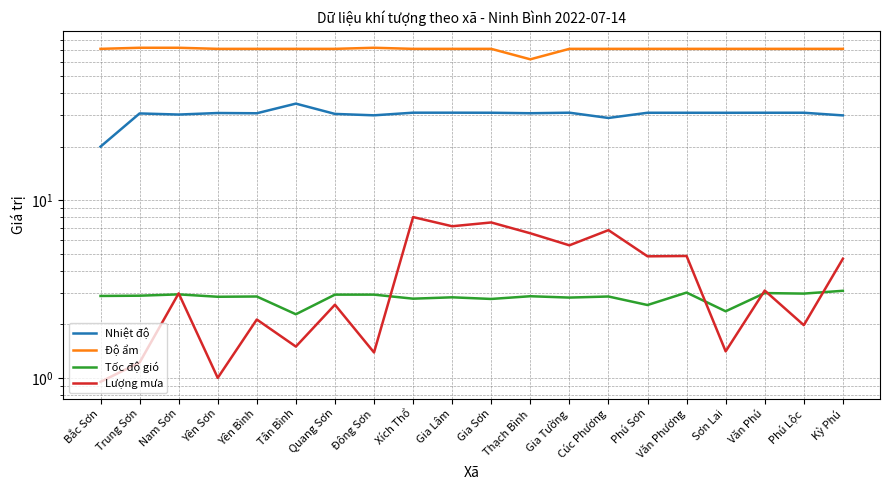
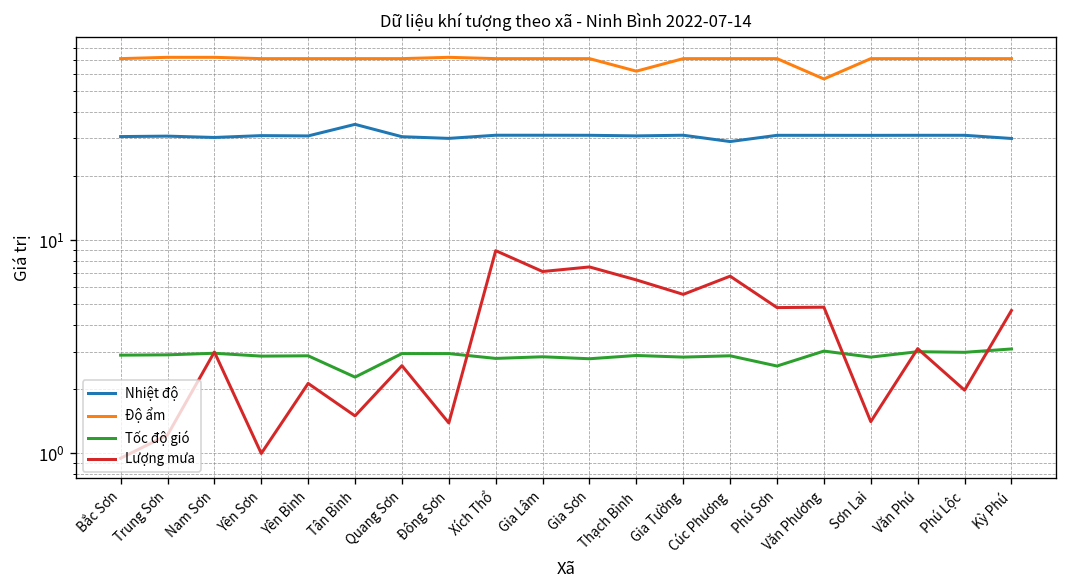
Nhiệt độ, Bắc Sơn: 20 -> 31
Lượng mưa, Xích Thổ: 8 -> 9
Độ ẩm, Văn Phương: 71 -> 57
Tốc độ gió, Sơn Lai: 2.4 -> 2.8
